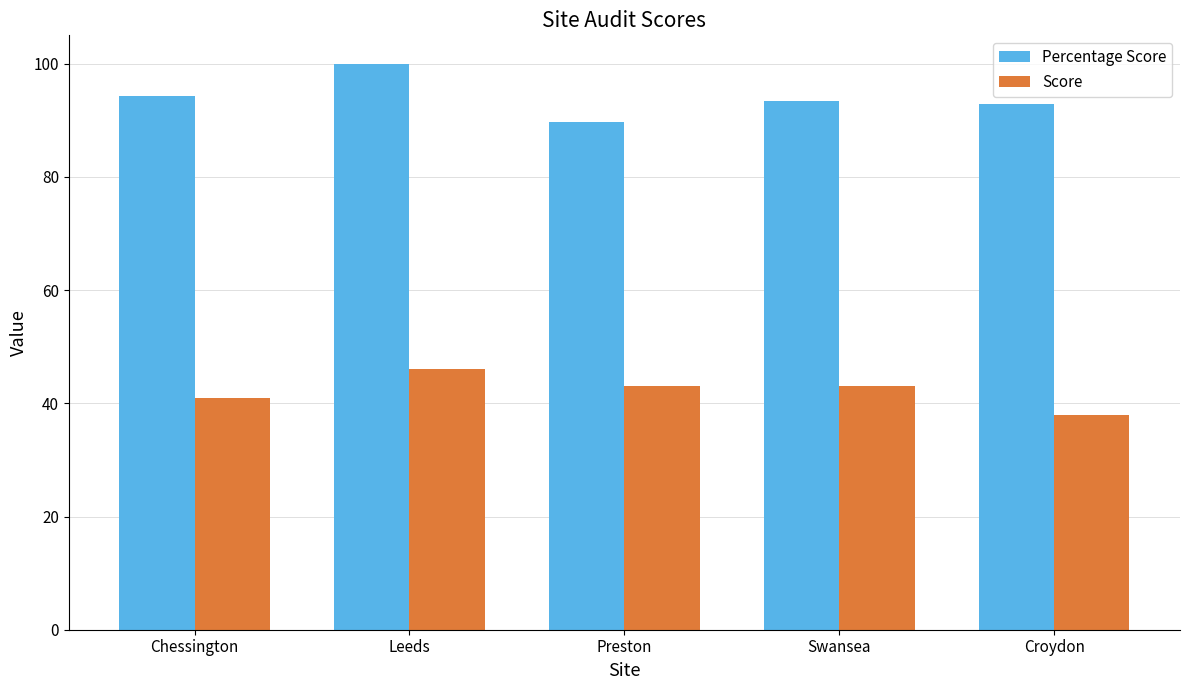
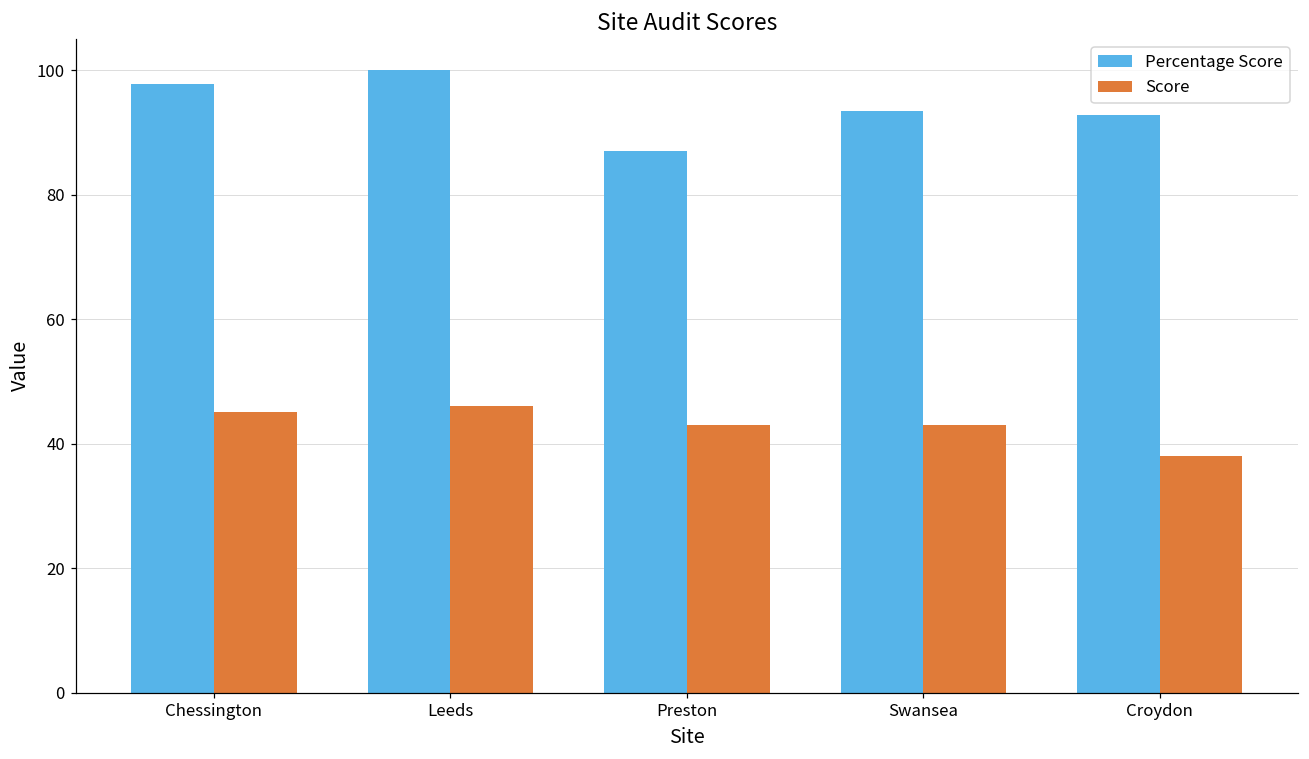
Percentage Score, Chessington: 94 -> 98
Score, Chessington: 41 -> 45
Percentage Score, Preston: 90 -> 87
